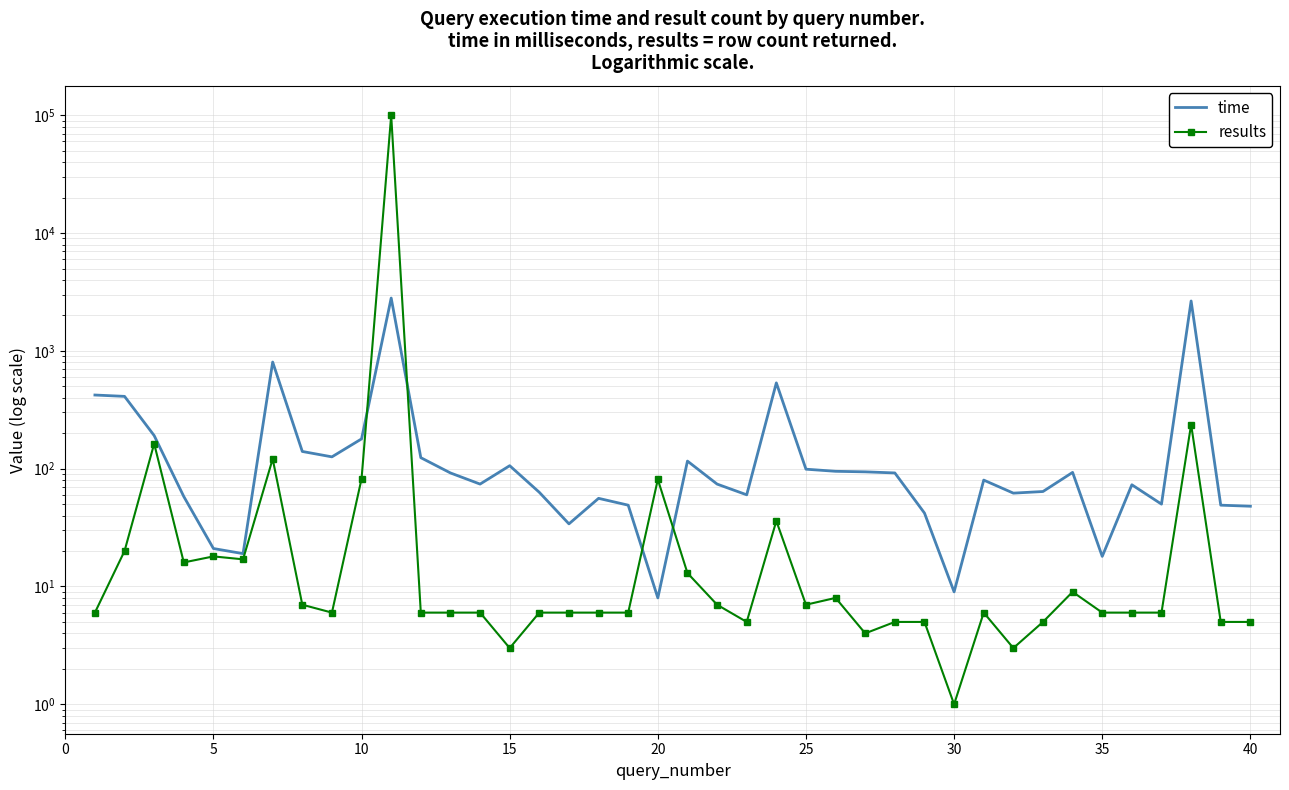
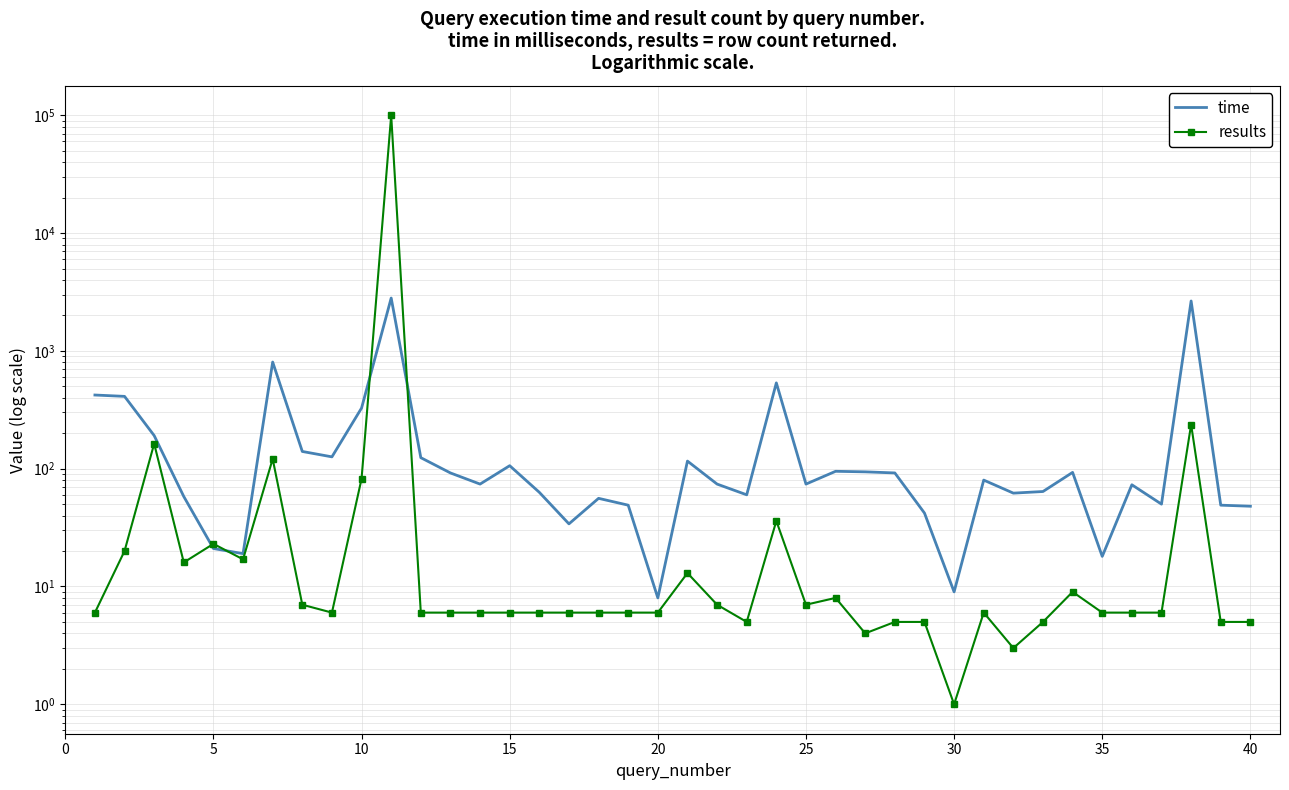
results, 5: 18 -> 23
time, 10: 180 -> 330
results, 15: 3 -> 6
results, 20: 80 -> 6
time, 25: 100 -> 70
